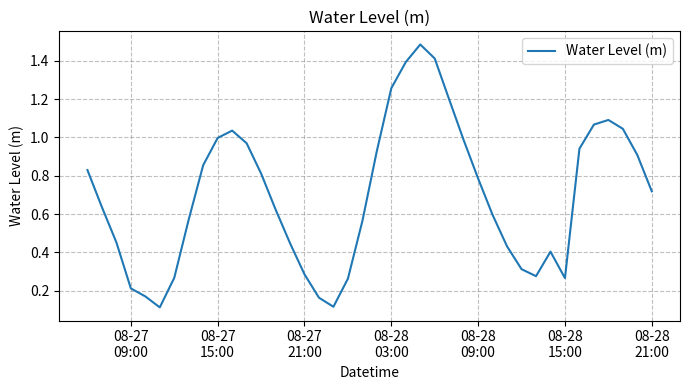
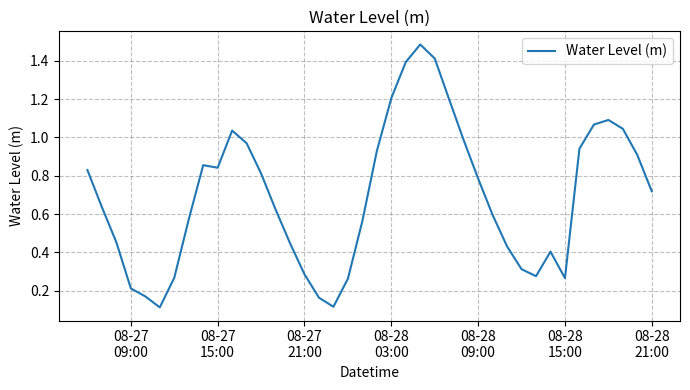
08-27 15:00: 1.00 -> 0.84
08-28 03:00: 1.26 -> 1.21
